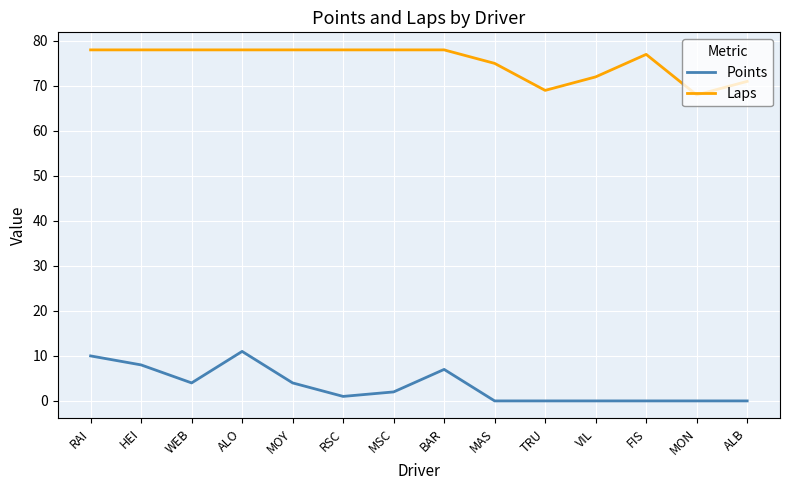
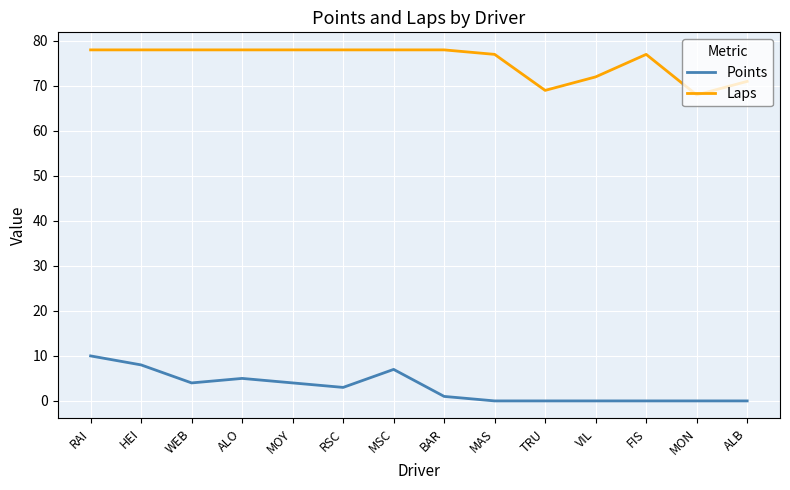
Points, ALO: 11 -> 5
Points, RSC: 1 -> 3
Points, MSC: 2 -> 7
Points, BAR: 7 -> 1
Laps, MAS: 75 -> 77
